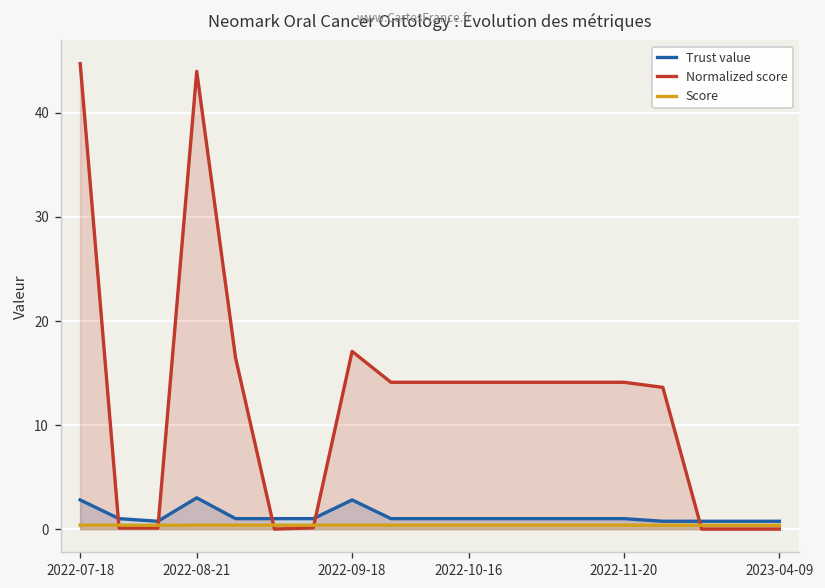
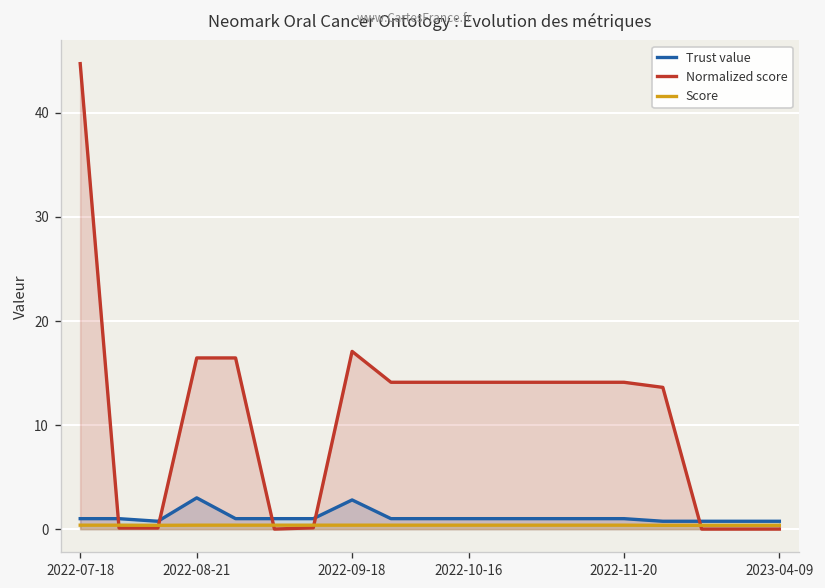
Trust value, 2022-07-18: 3 -> 1
Normalized score, 2022-08-21: 44 -> 16
